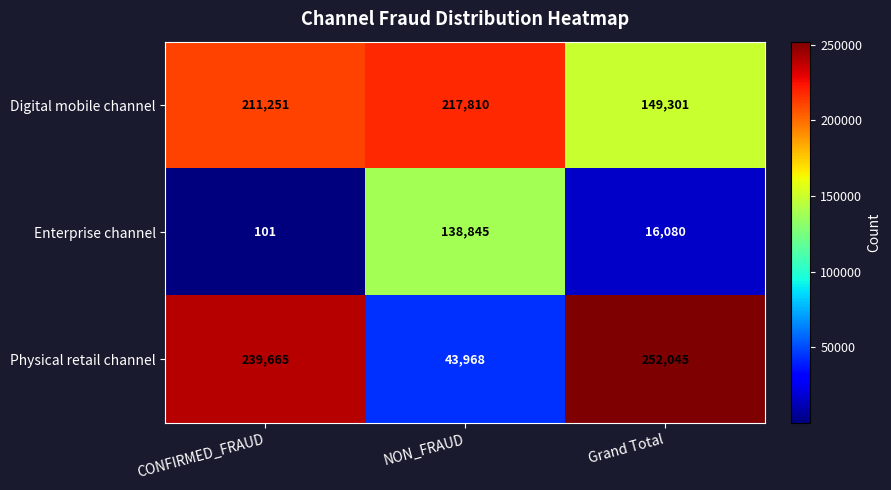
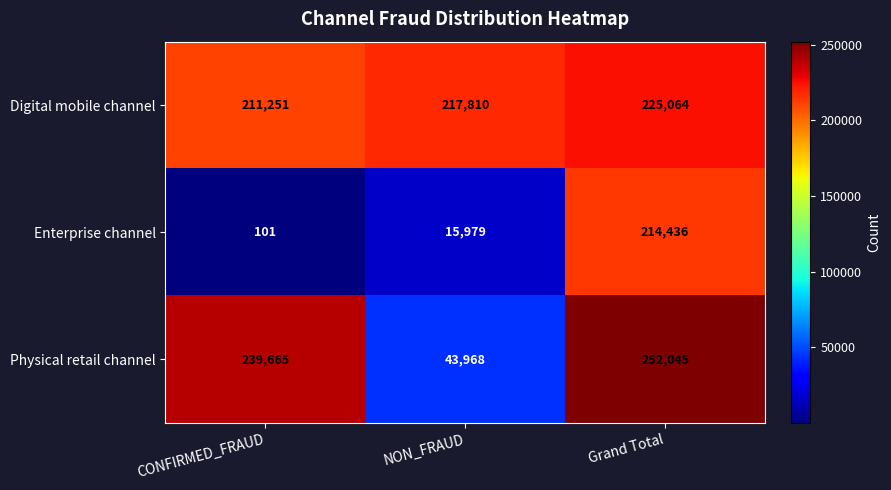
Digital mobile channel, Grand Total: 149,301 -> 225,064
Enterprise channel, NON_FRAUD: 138,845 -> 15,979
Enterprise channel, Grand Total: 16,080 -> 214,436
